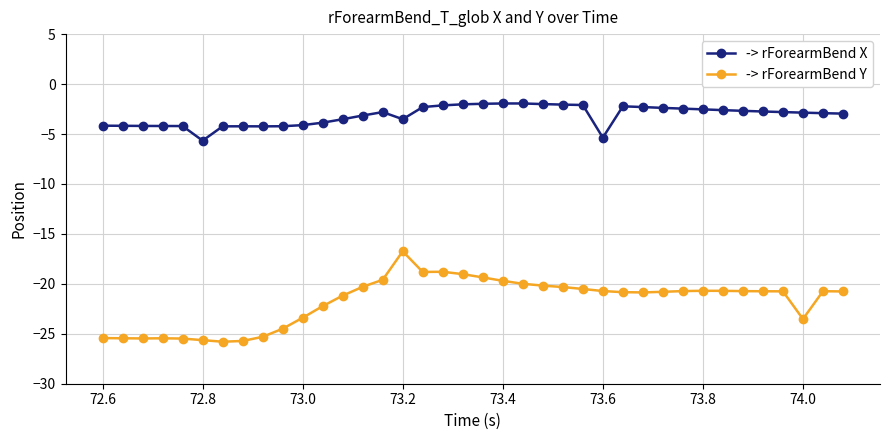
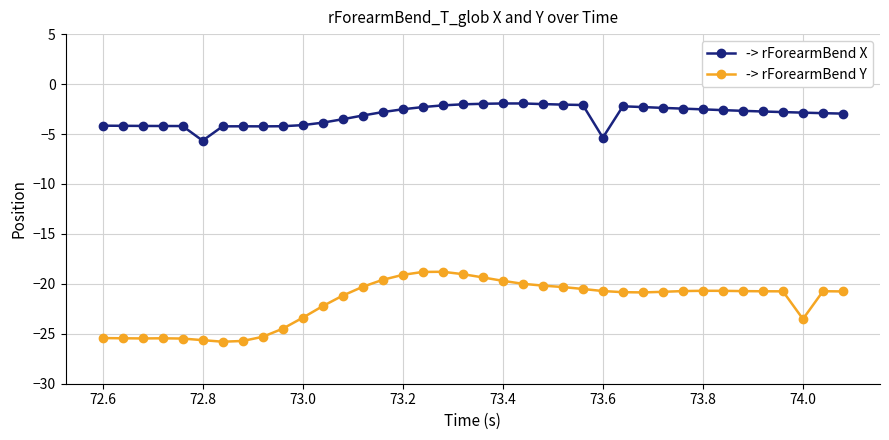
-> rForearmBend X, 73.2: -4 -> -3
-> rForearmBend Y, 73.2: -17 -> -19
